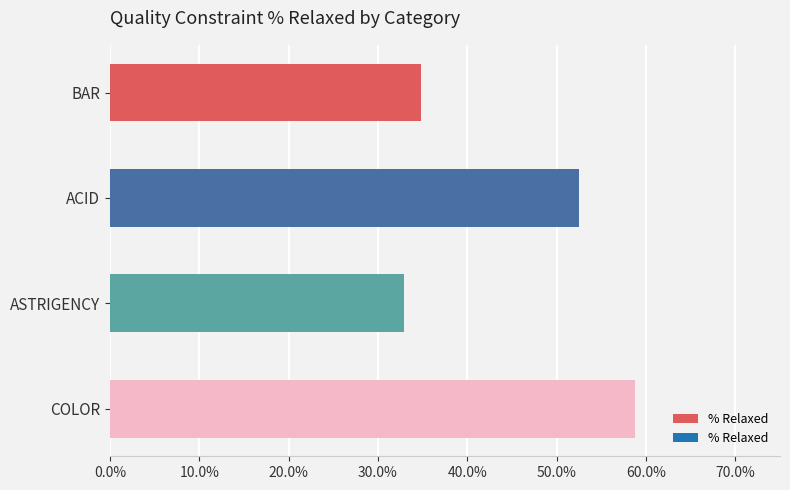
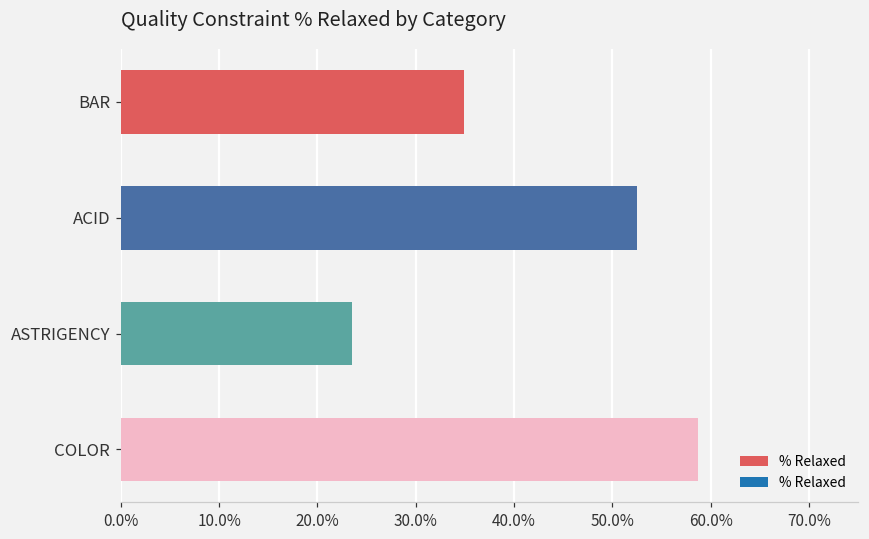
ASTRIGENCY: 33% -> 24%
